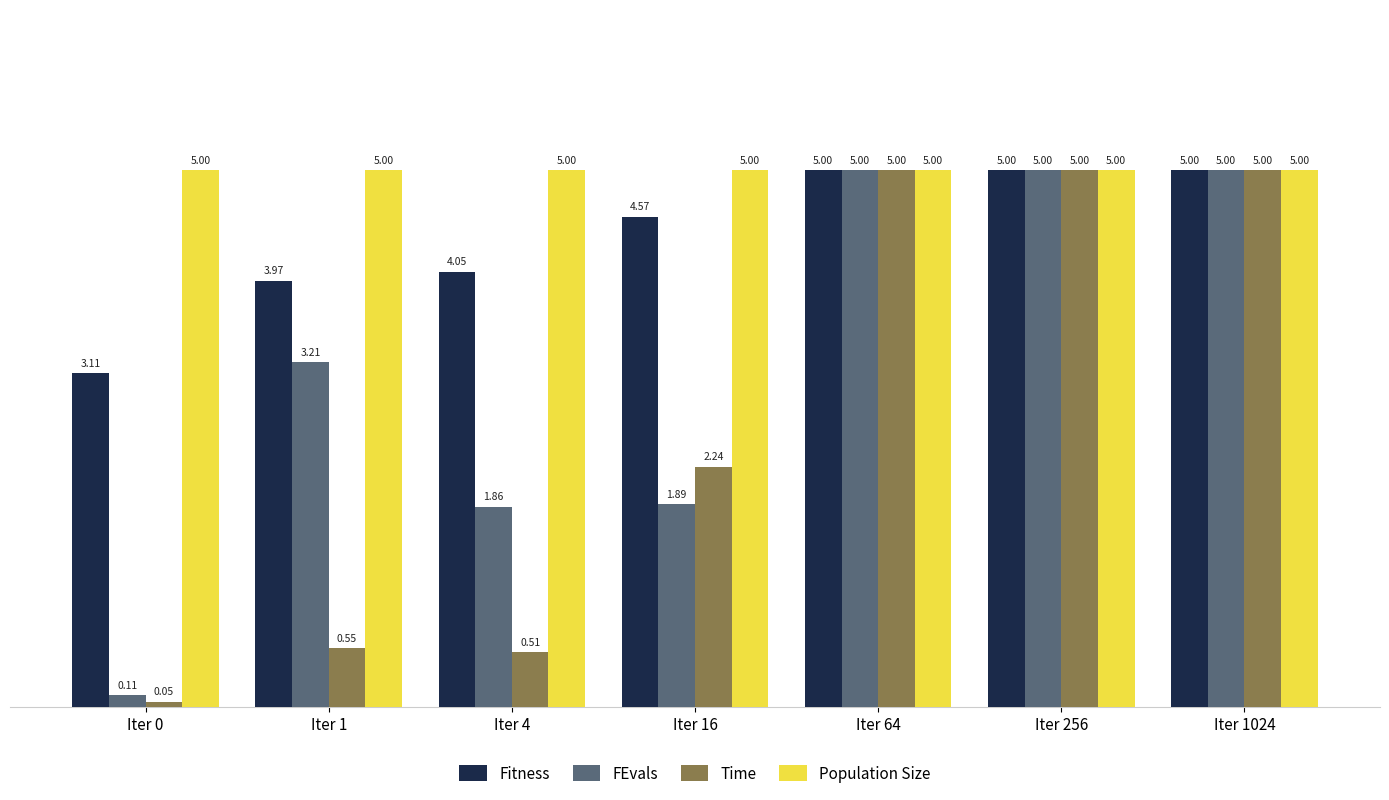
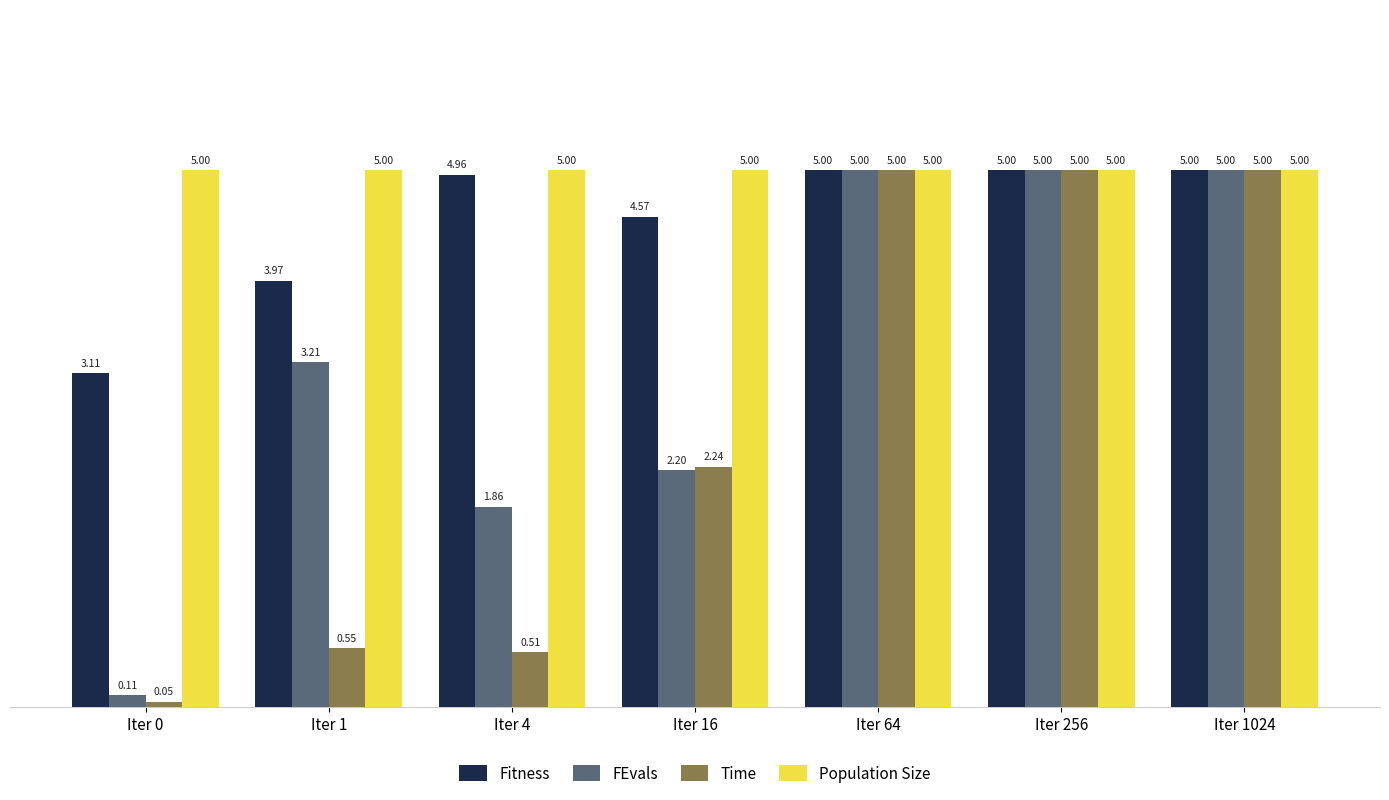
Fitness, Iter 4: 4.05 -> 4.96
FEvals, Iter 16: 1.89 -> 2.20
